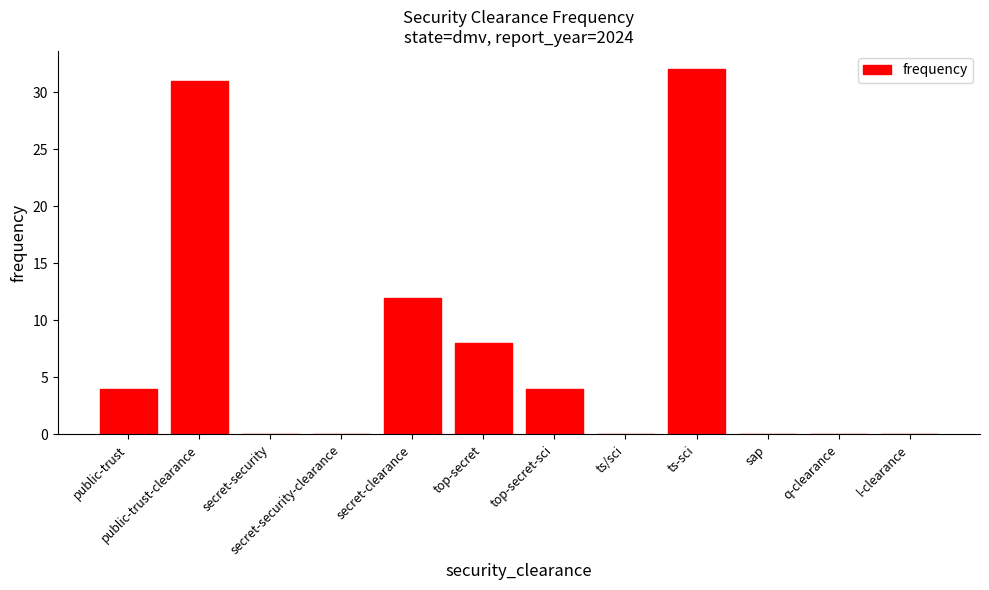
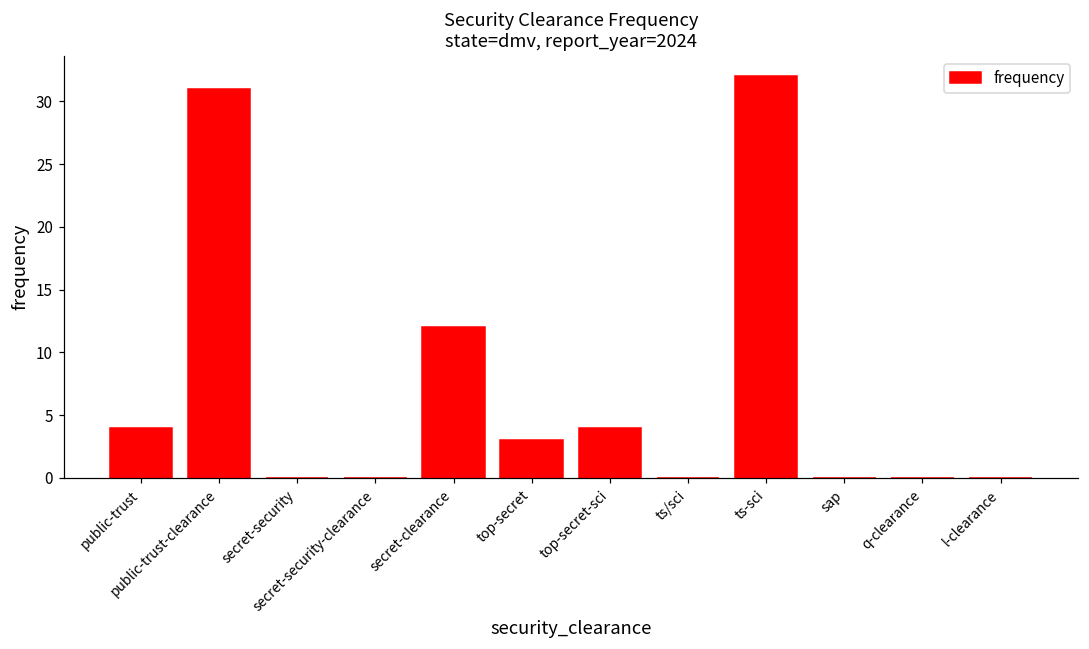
top-secret: 8 -> 3
